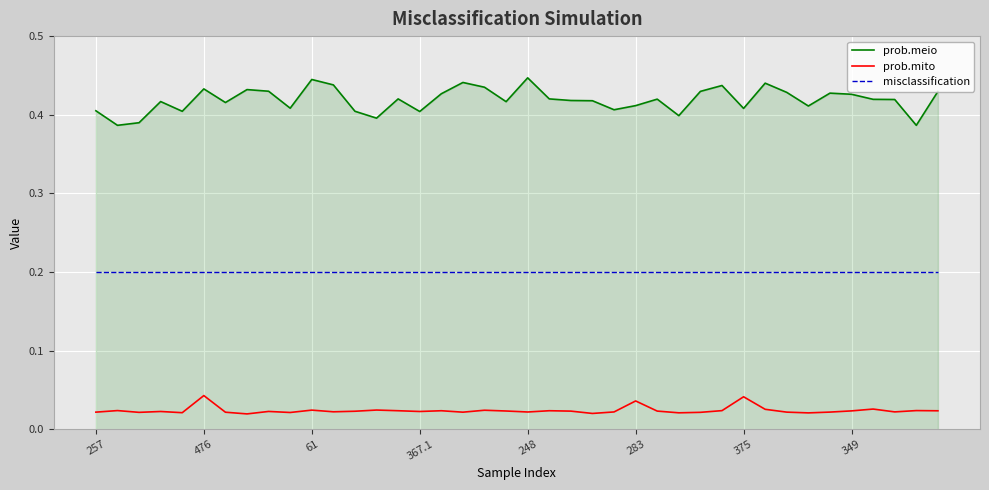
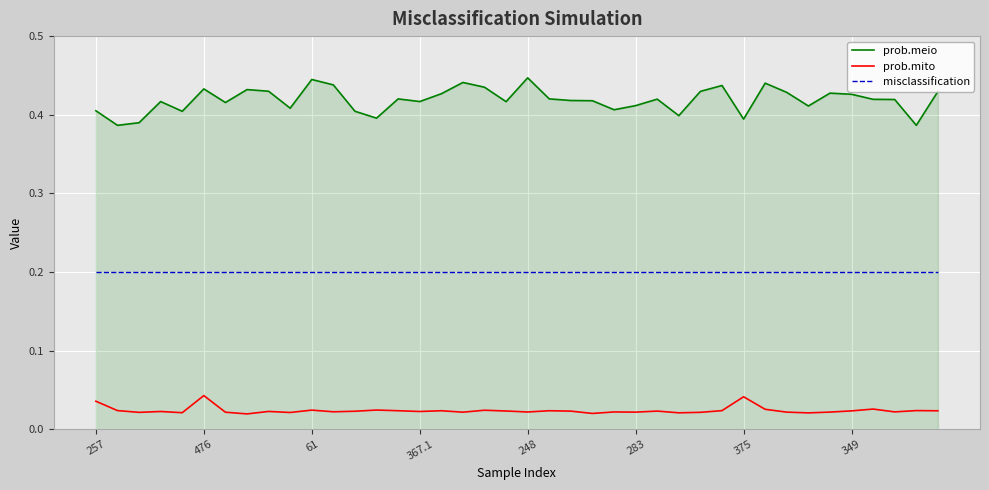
prob.mito, 257: 0.02 -> 0.04
prob.meio, 367.1: 0.40 -> 0.42
prob.mito, 283: 0.04 -> 0.02
prob.meio, 375: 0.41 -> 0.39
